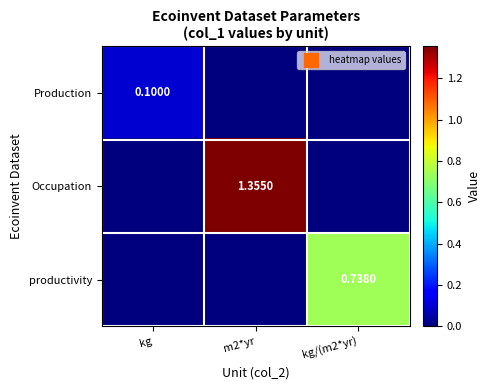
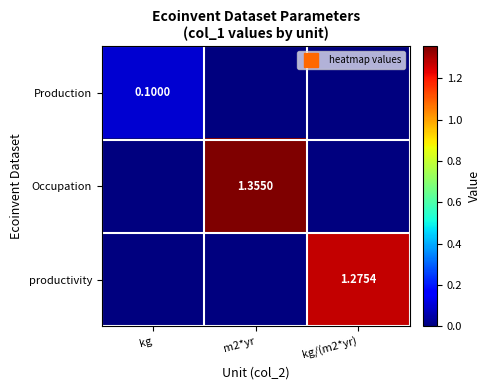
productivity, kg/(m2*yr): 0.7380 -> 1.2754
